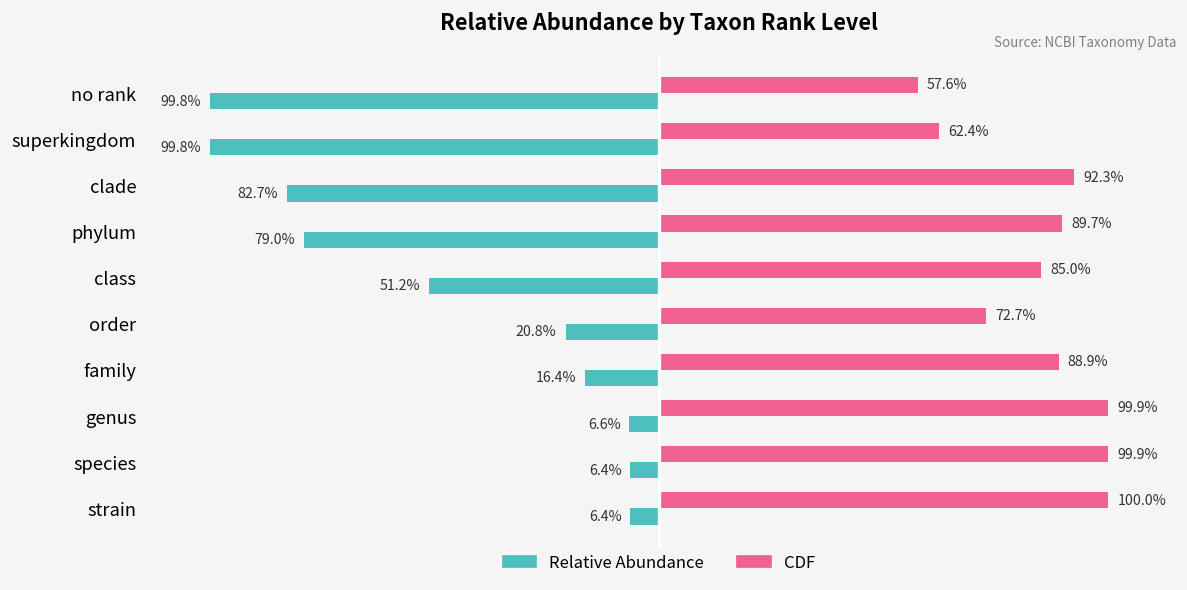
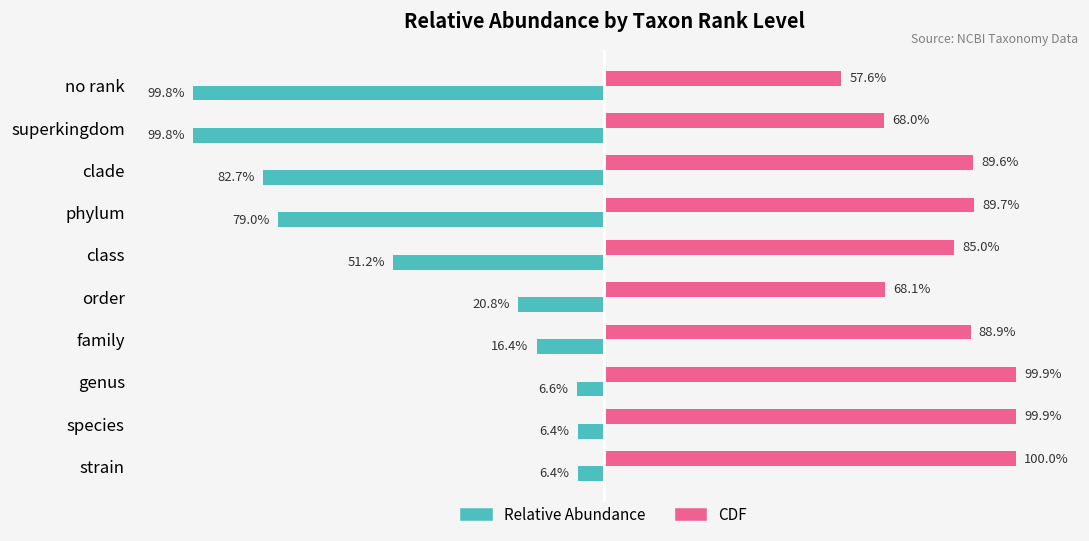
CDF, superkingdom: 62.4% -> 68.0%
CDF, clade: 92.3% -> 89.6%
CDF, order: 72.7% -> 68.1%
